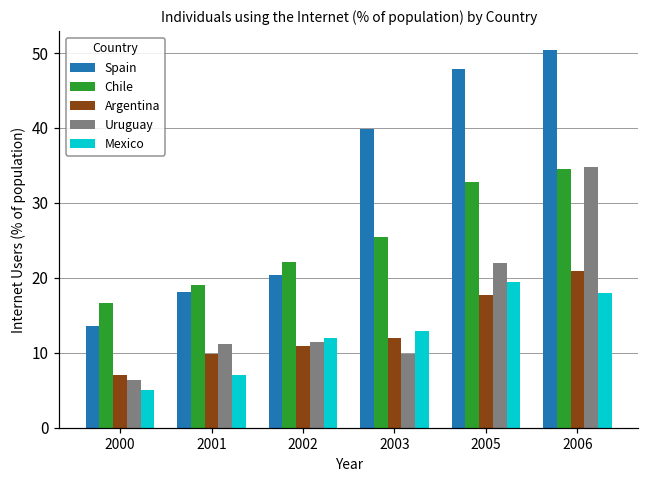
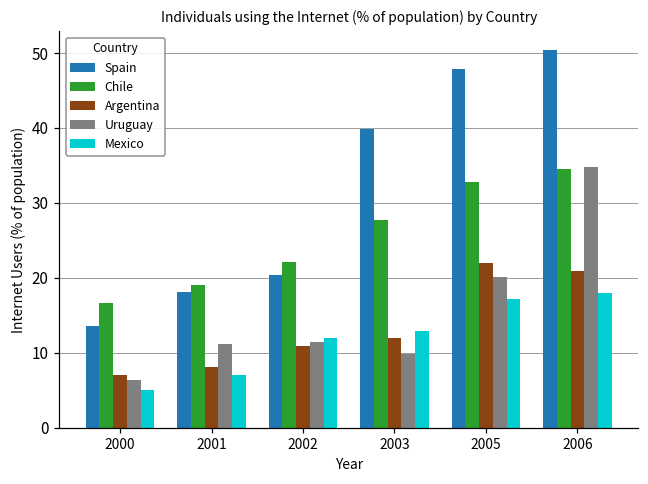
Argentina, 2001: 10 -> 8
Chile, 2003: 25 -> 28
Argentina, 2005: 18 -> 22
Uruguay, 2005: 22 -> 20
Mexico, 2005: 19 -> 17
